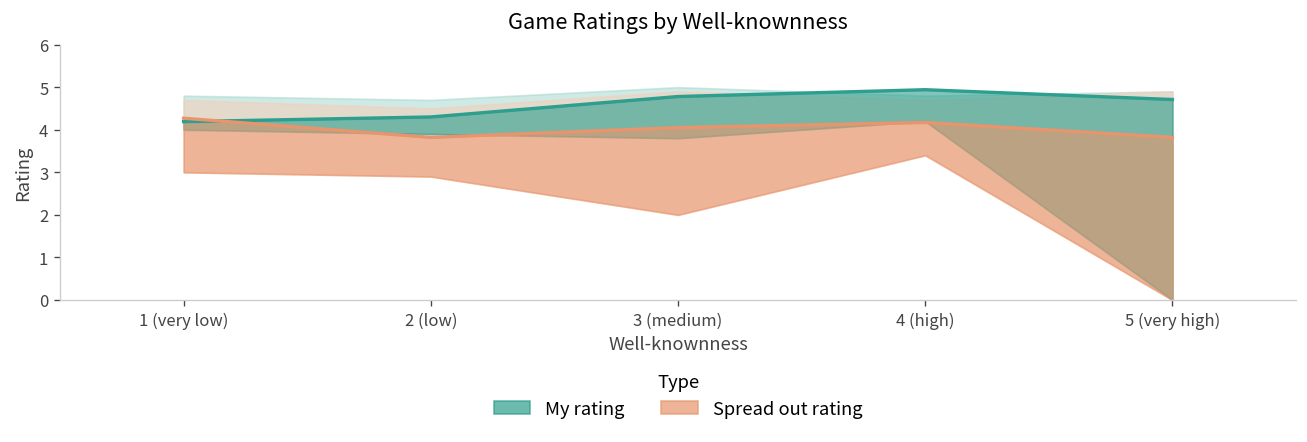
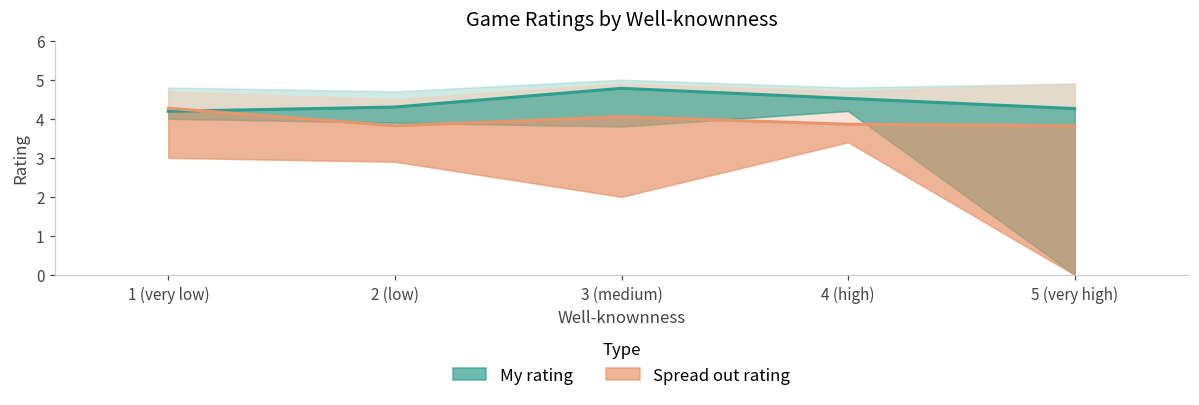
My rating, 4 (high): 4.9 -> 4.5
Spread out rating, 4 (high): 4.2 -> 3.9
My rating, 5 (very high): 4.7 -> 4.3
